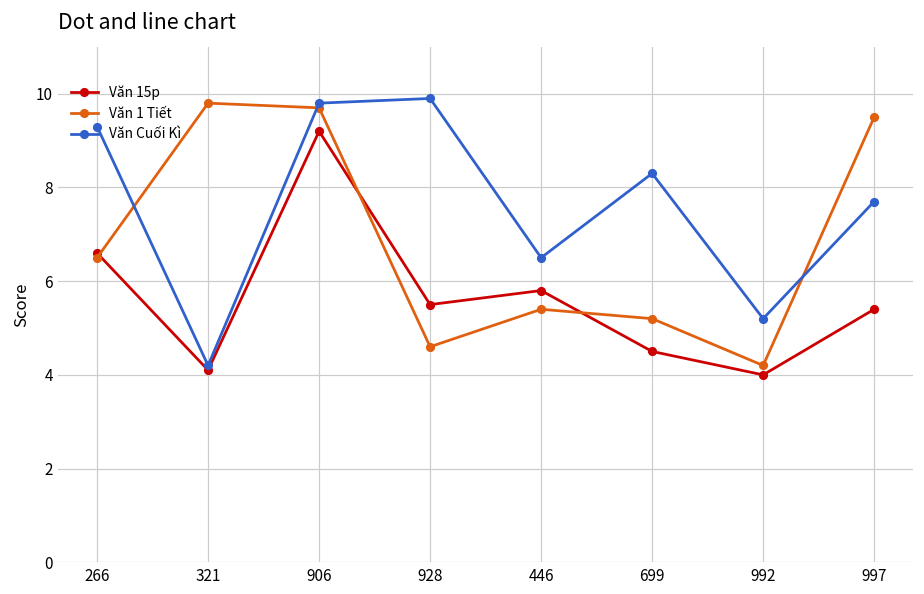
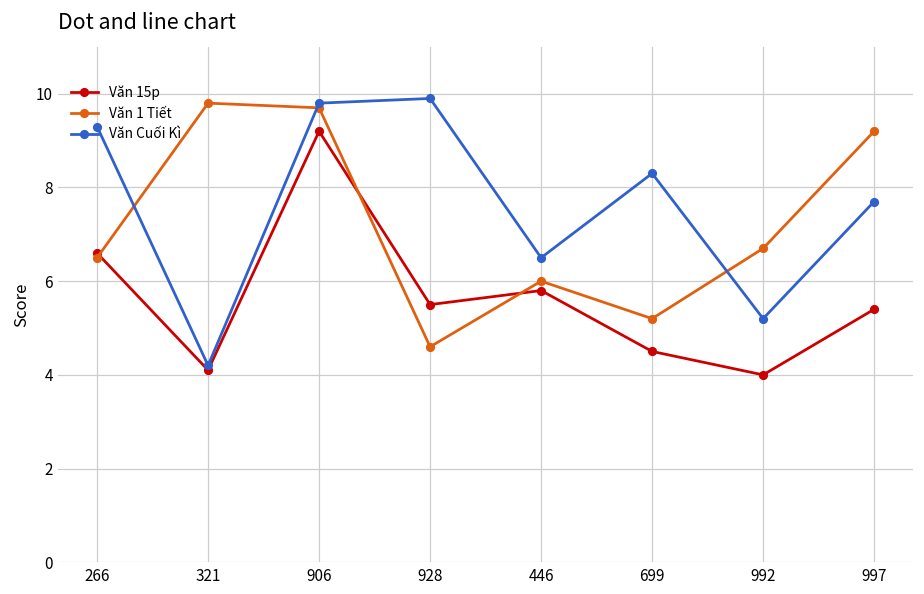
Văn 1 Tiết, 446: 5.4 -> 6.0
Văn 1 Tiết, 992: 4.2 -> 6.7
Văn 1 Tiết, 997: 9.5 -> 9.2
